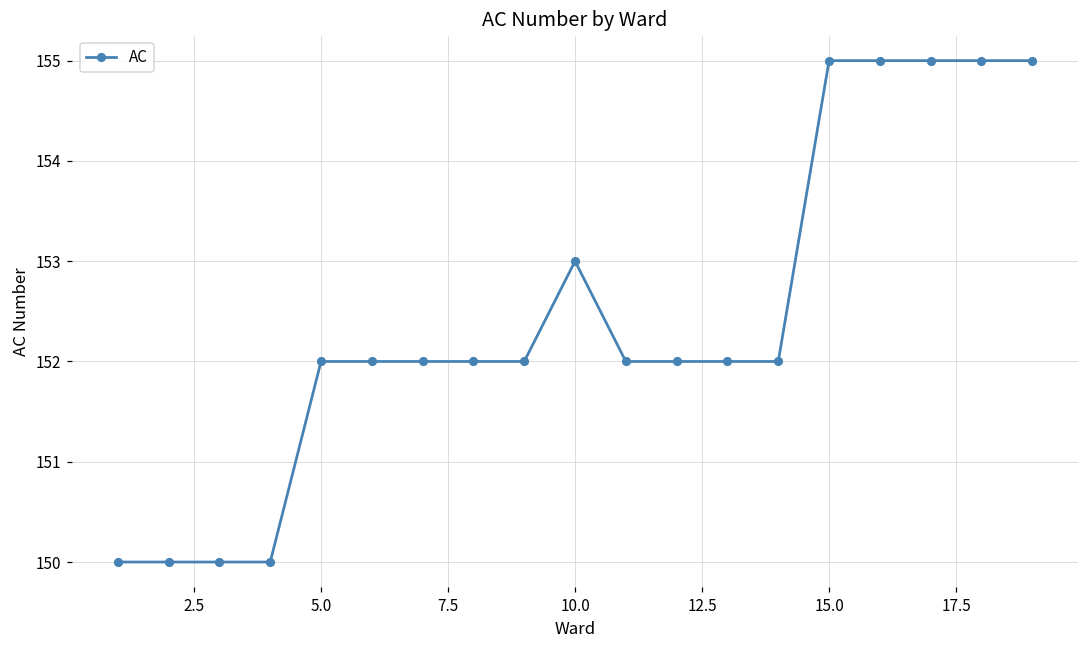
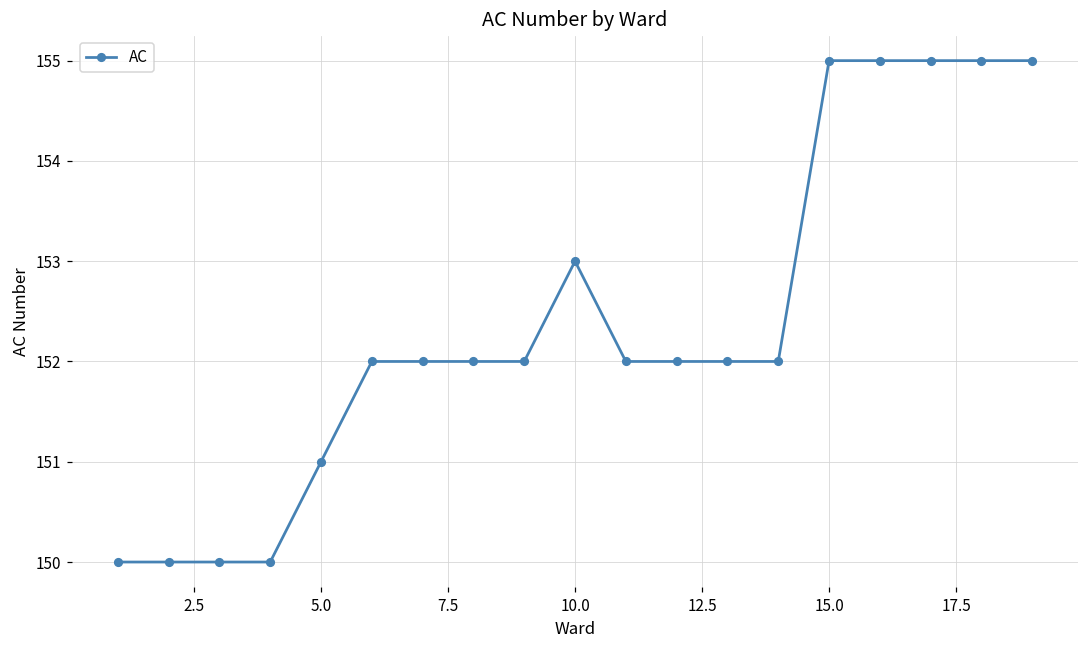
5.0: 152 -> 151
